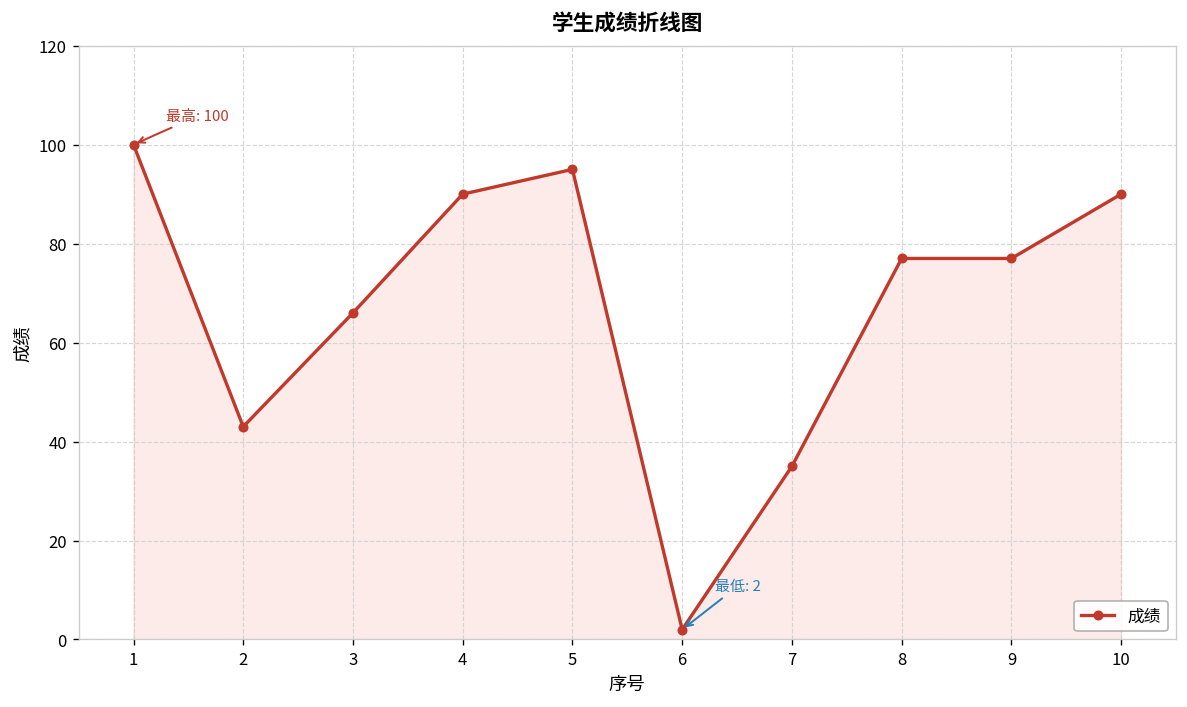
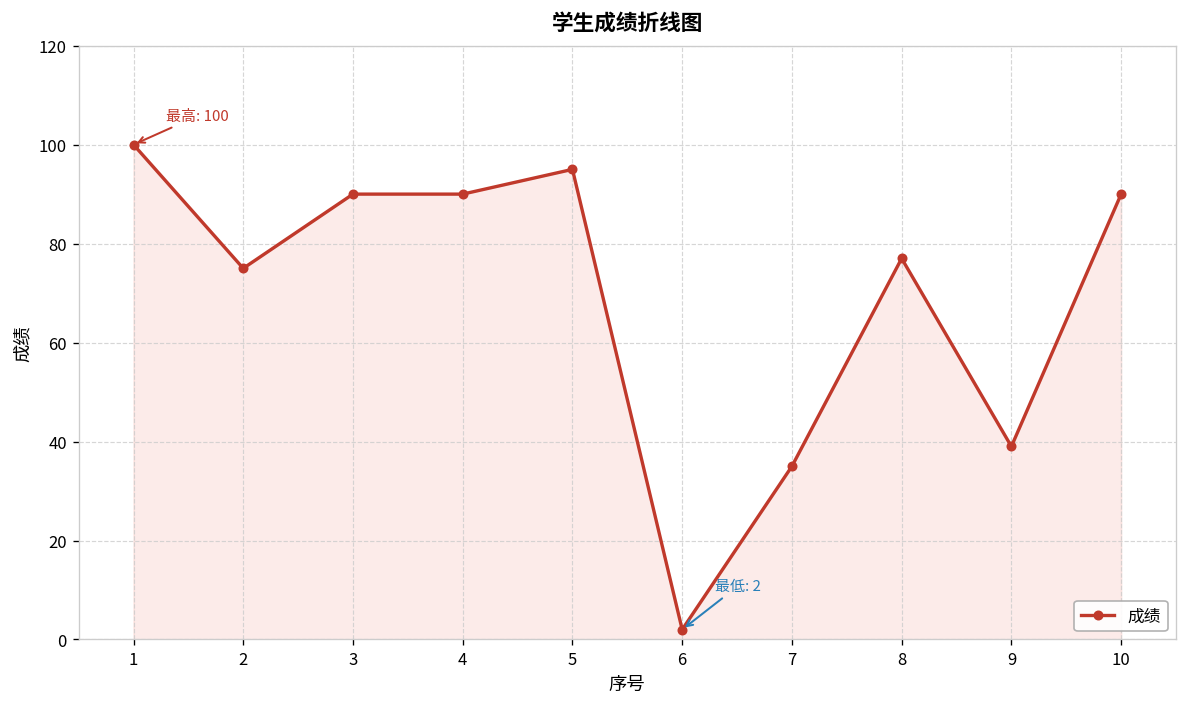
2: 43 -> 75
3: 66 -> 90
9: 77 -> 39
